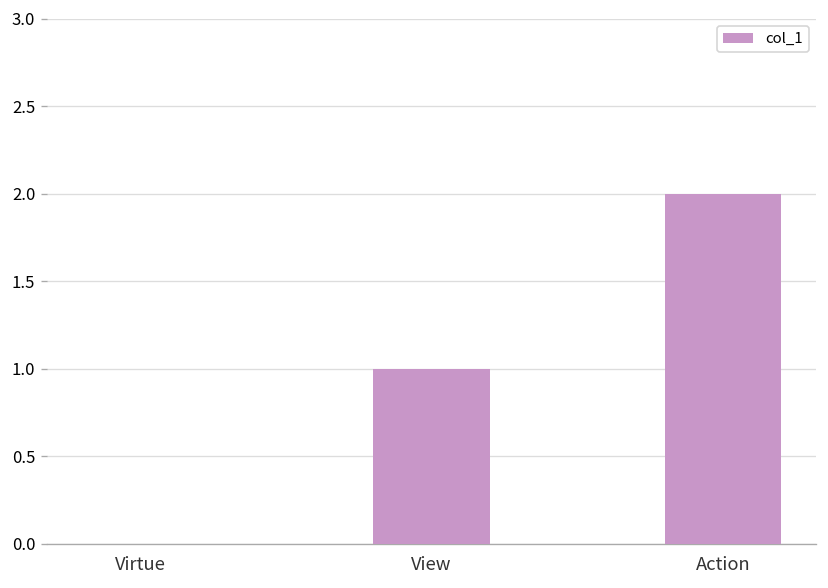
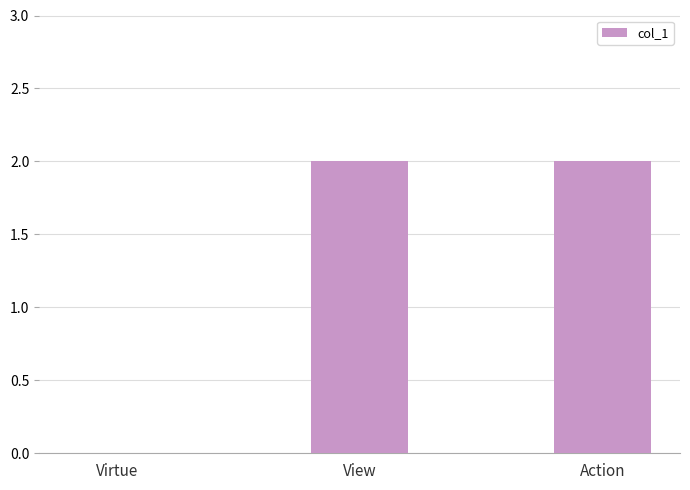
View: 1 -> 2
